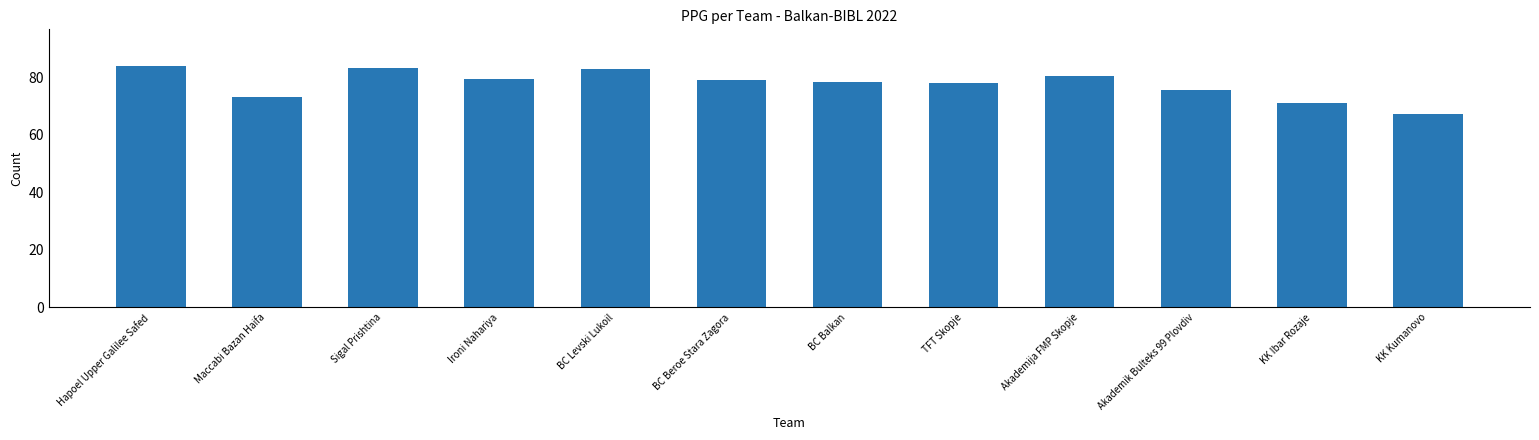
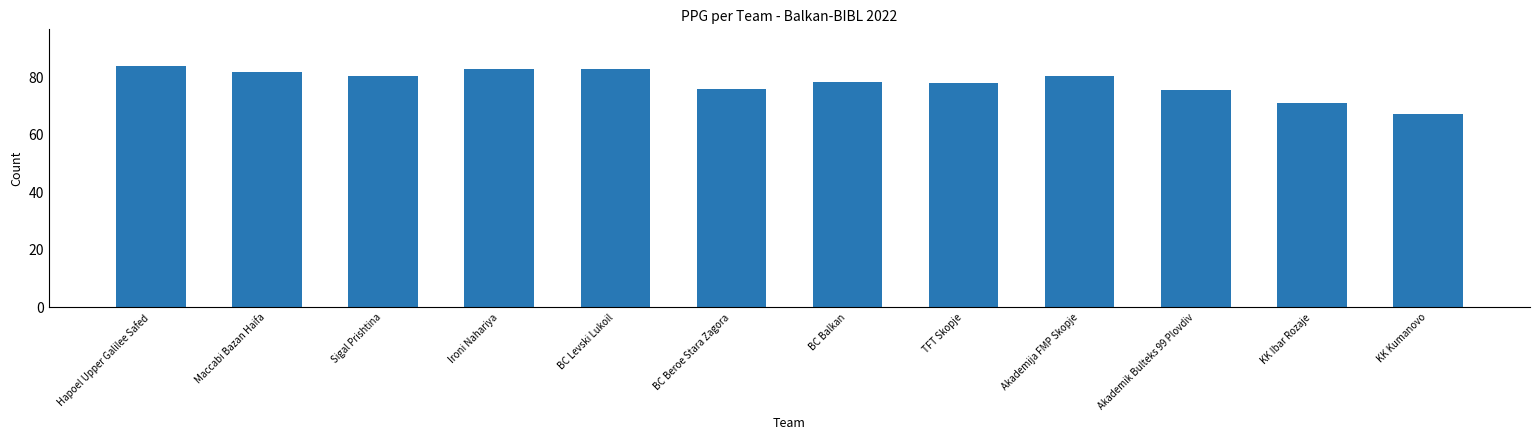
Maccabi Bazan Haifa: 73 -> 82
Sigal Prishtina: 83 -> 81
Ironi Nahariya: 80 -> 83
BC Beroe Stara Zagora: 79 -> 76
